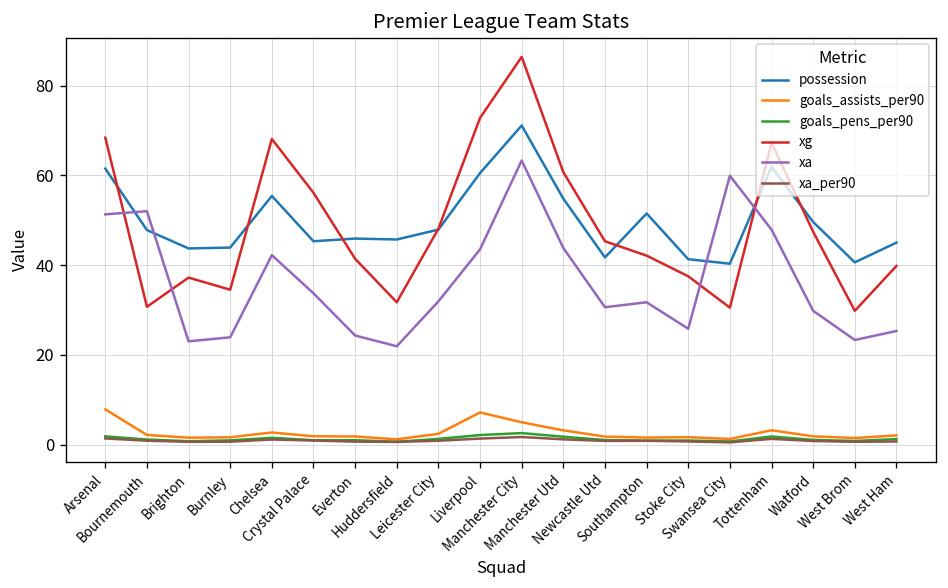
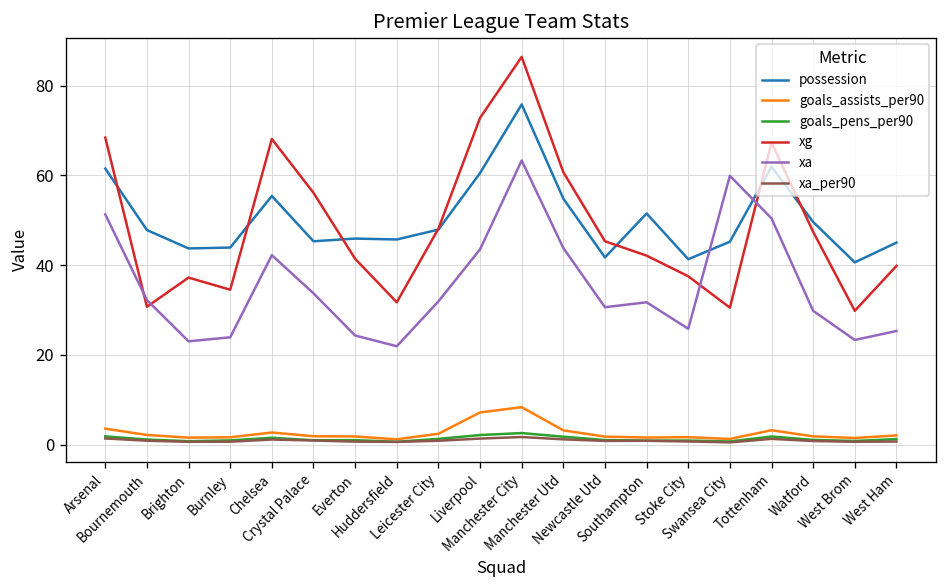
goals_assists_per90, Arsenal: 8 -> 4
xa, Bournemouth: 52 -> 32
possession, Manchester City: 71 -> 76
goals_assists_per90, Manchester City: 5 -> 8
possession, Swansea City: 40 -> 45
xa, Tottenham: 48 -> 50
